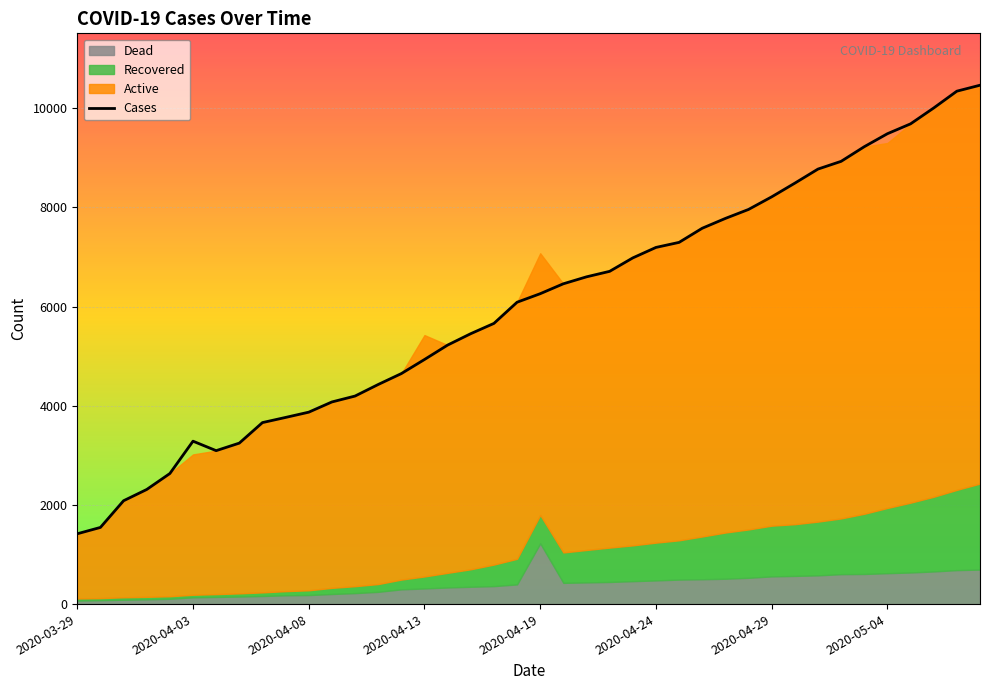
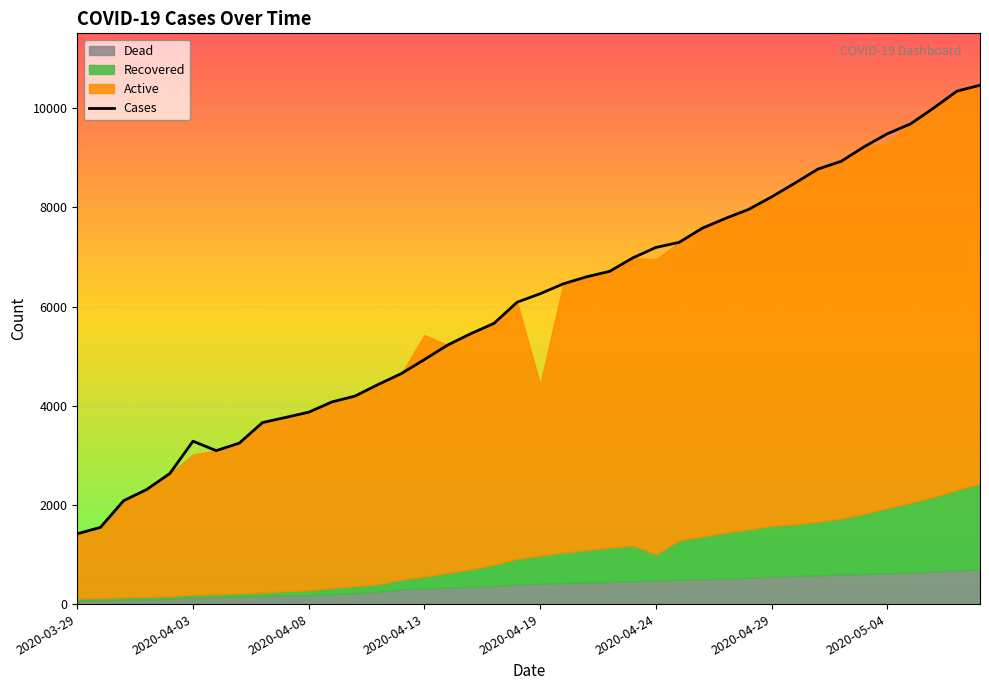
Dead, 2020-04-19: 1200 -> 400
Active, 2020-04-19: 5300 -> 3500
Recovered, 2020-04-24: 800 -> 500
